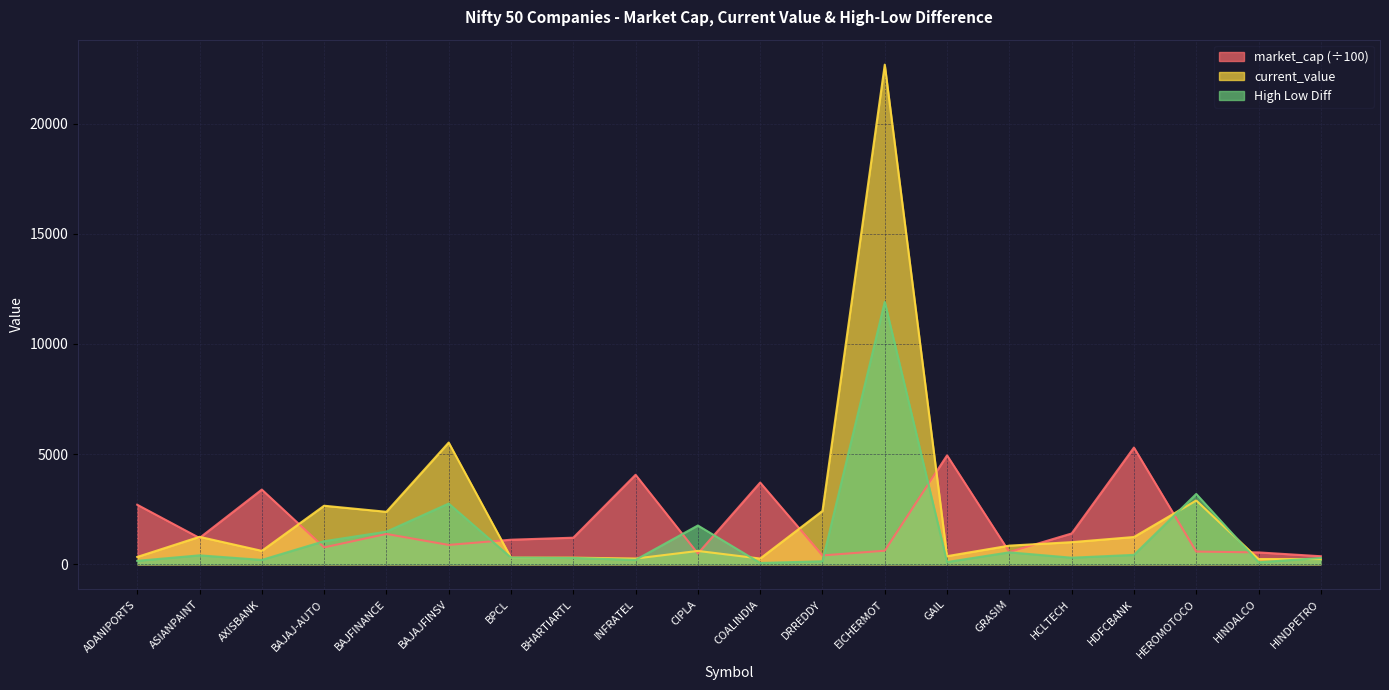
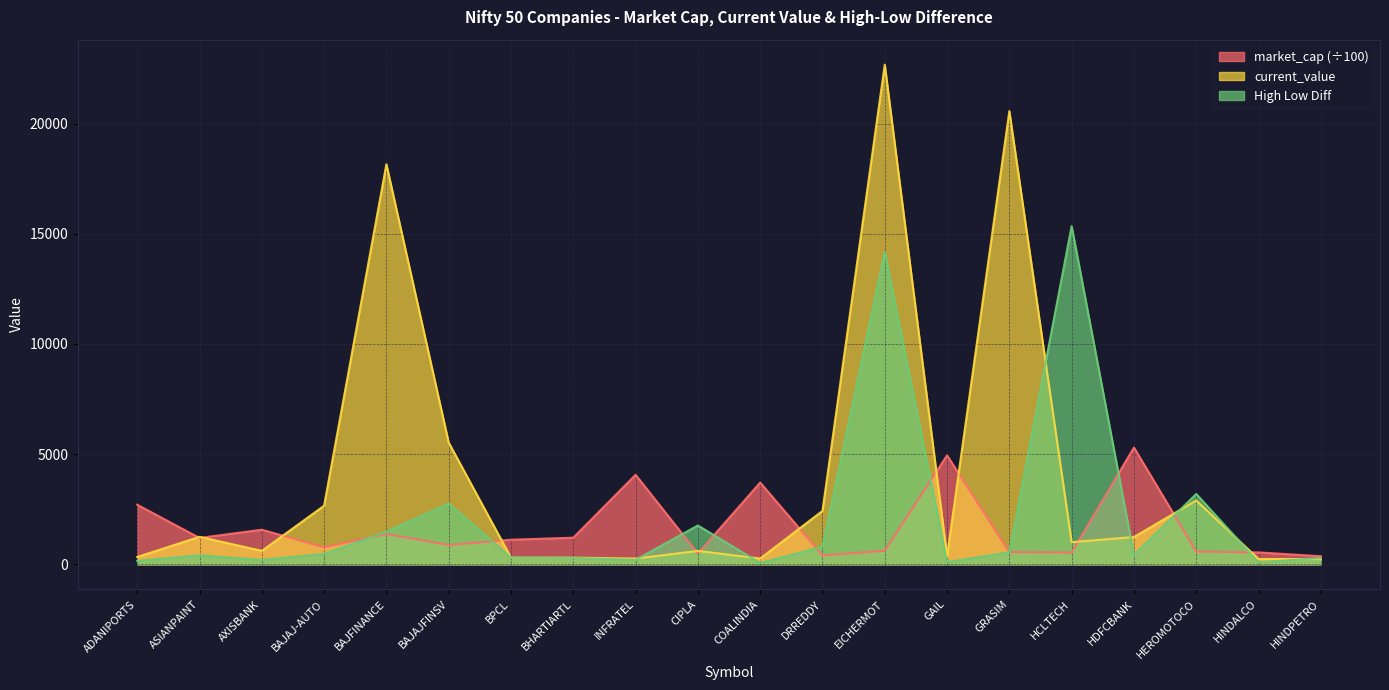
market_cap (÷100), AXISBANK: 3400 -> 1600
High Low Diff, BAJAJ-AUTO: 1000 -> 500
current_value, BAJFINANCE: 2400 -> 18200
High Low Diff, DRREDDY: 100 -> 800
High Low Diff, EICHERMOT: 11900 -> 14200
current_value, GRASIM: 800 -> 20600
market_cap (÷100), HCLTECH: 1400 -> 500
High Low Diff, HCLTECH: 300 -> 15300
